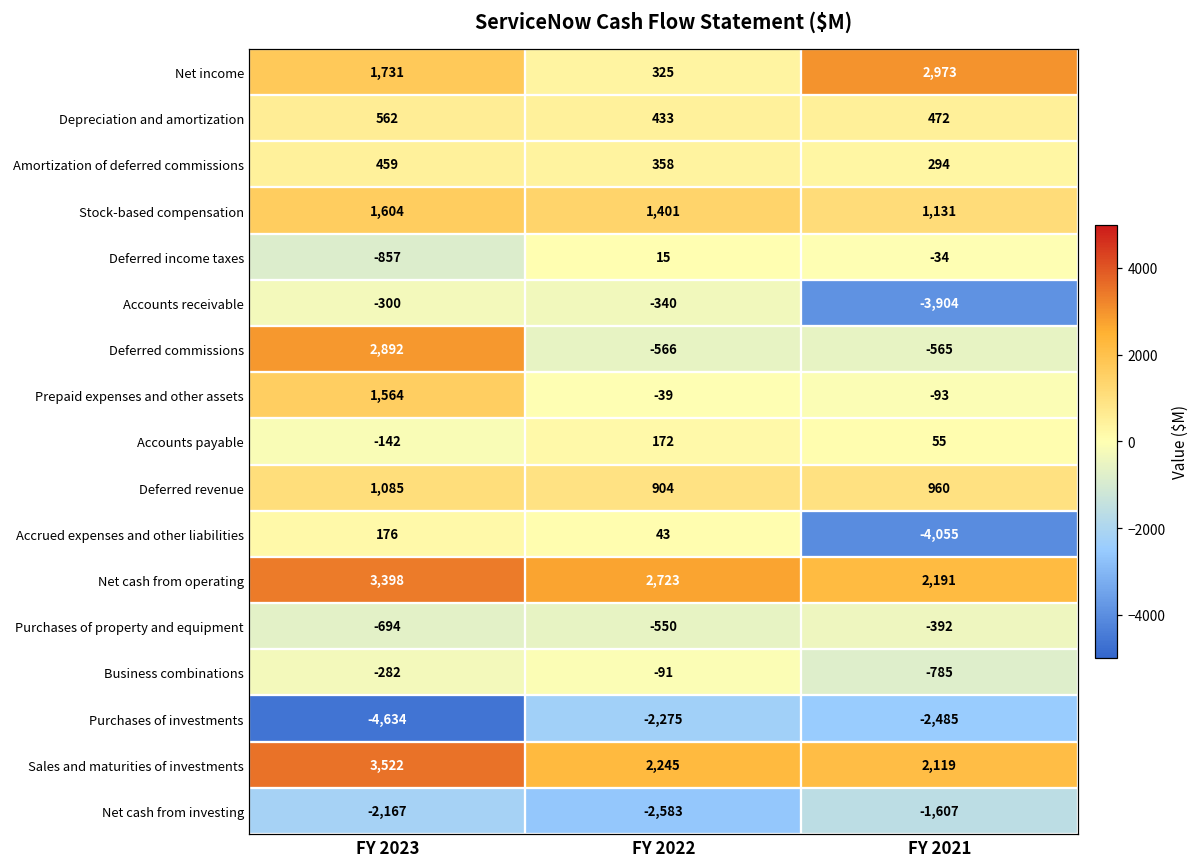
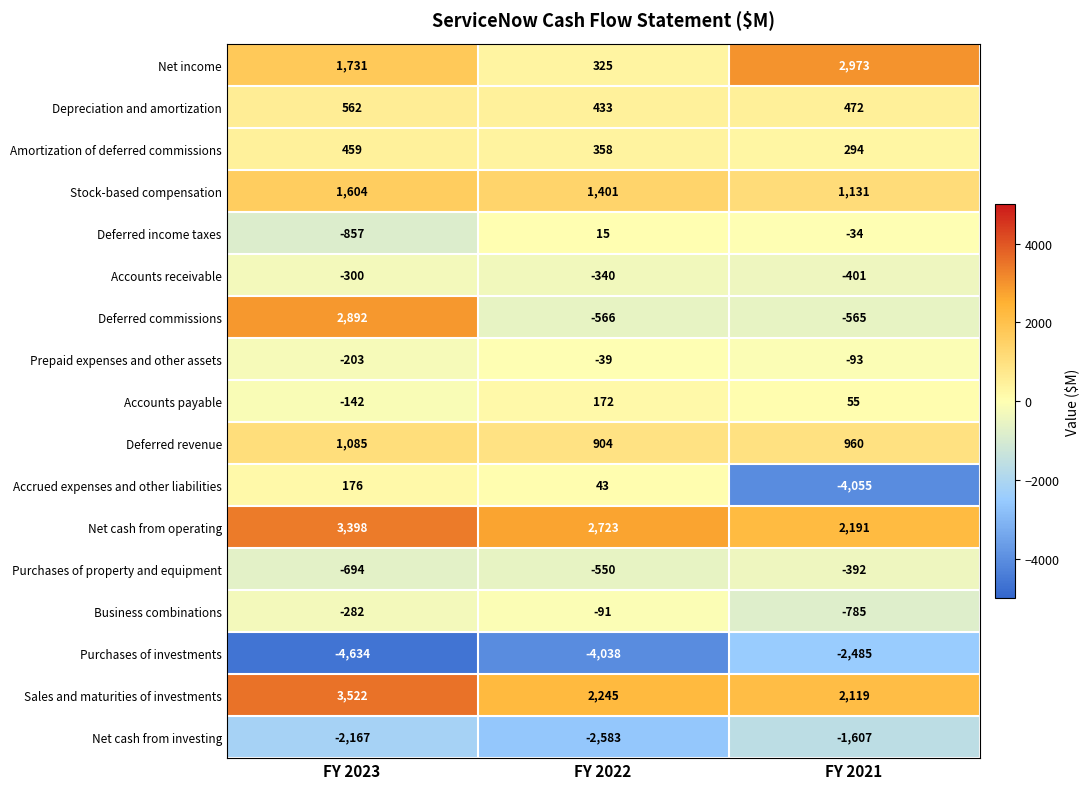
Accounts receivable, FY 2021: -3,904 -> -401
Prepaid expenses and other assets, FY 2023: 1,564 -> -203
Purchases of investments, FY 2022: -2,275 -> -4,038
